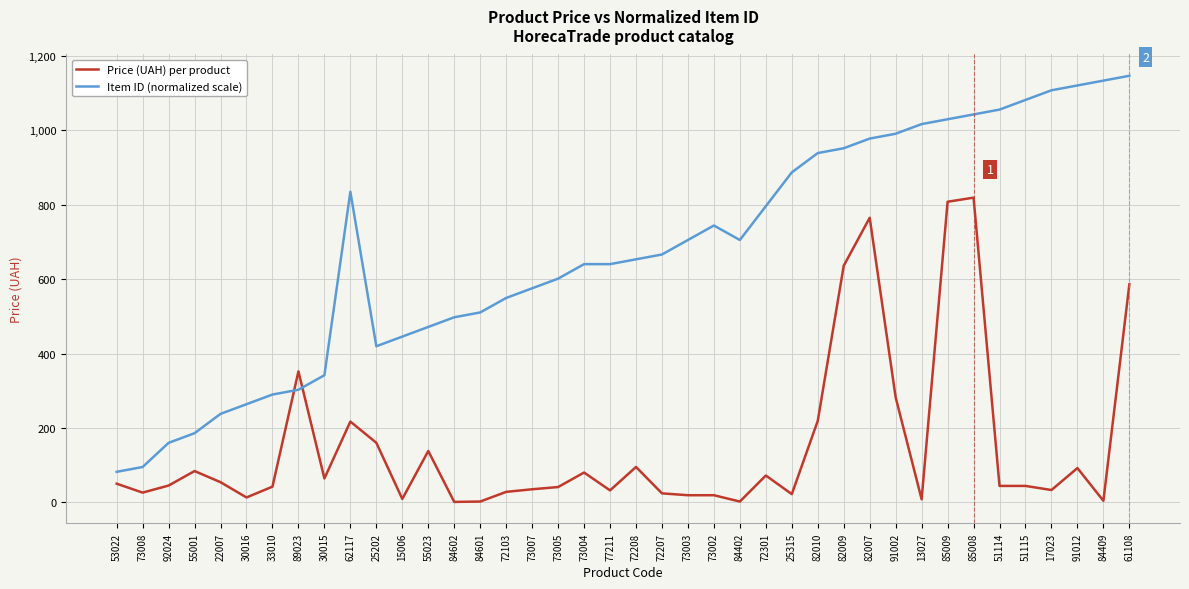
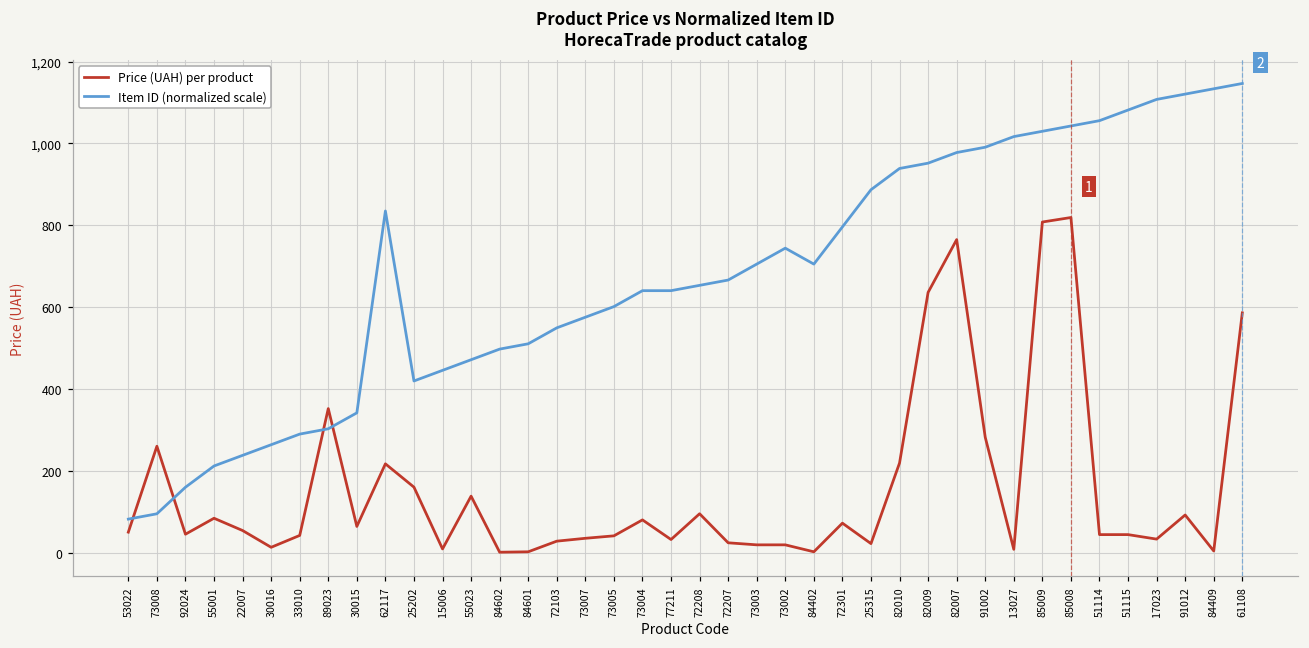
Price (UAH) per product, 73008: 30 -> 260
Item ID (normalized scale), 55001: 190 -> 210
